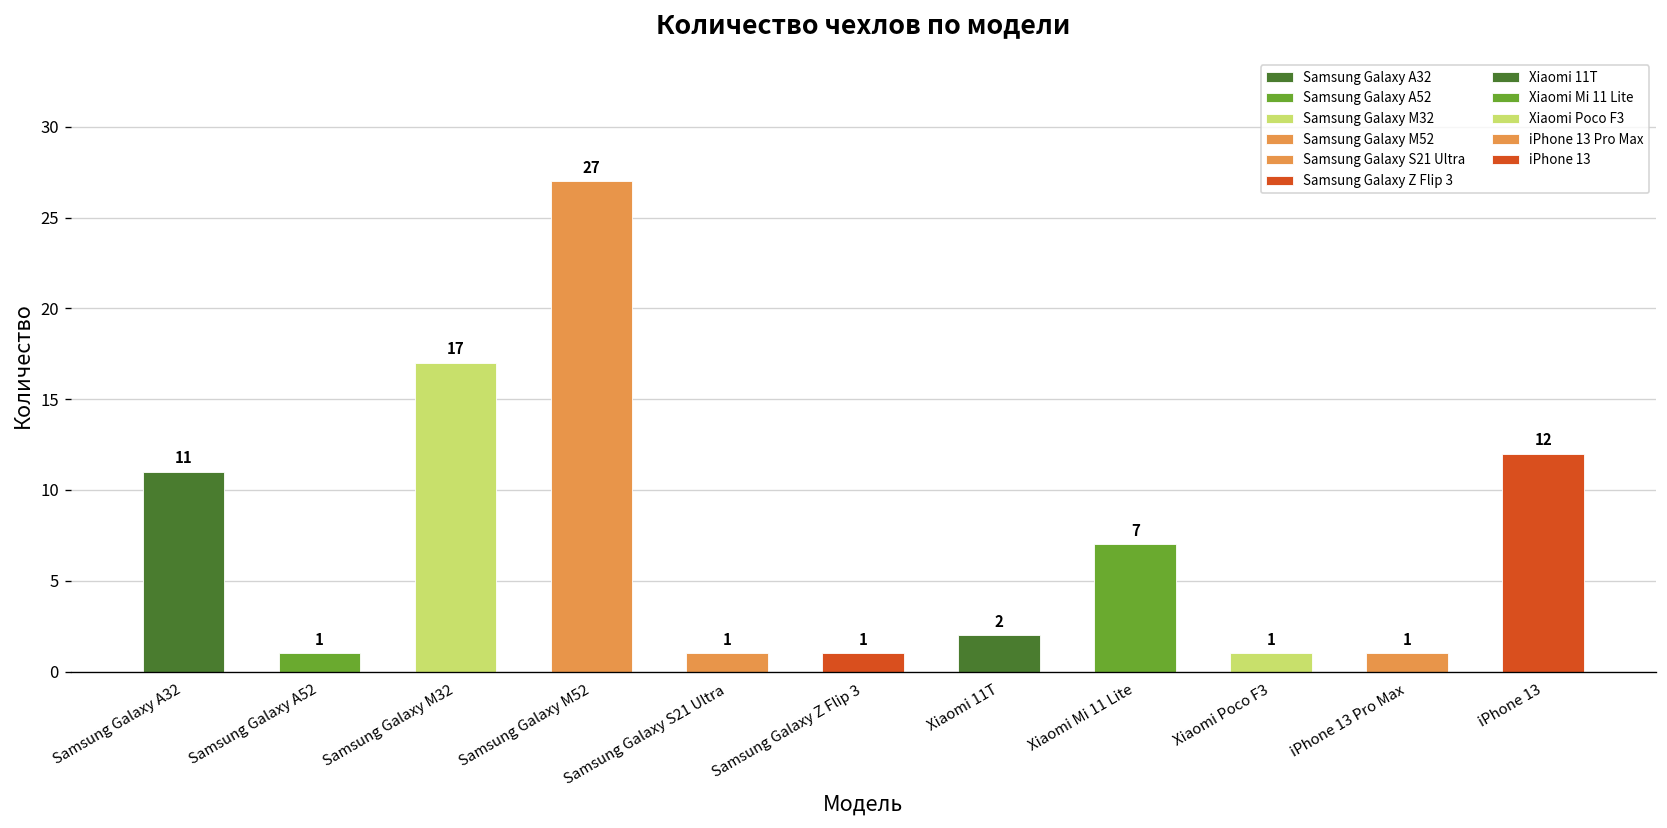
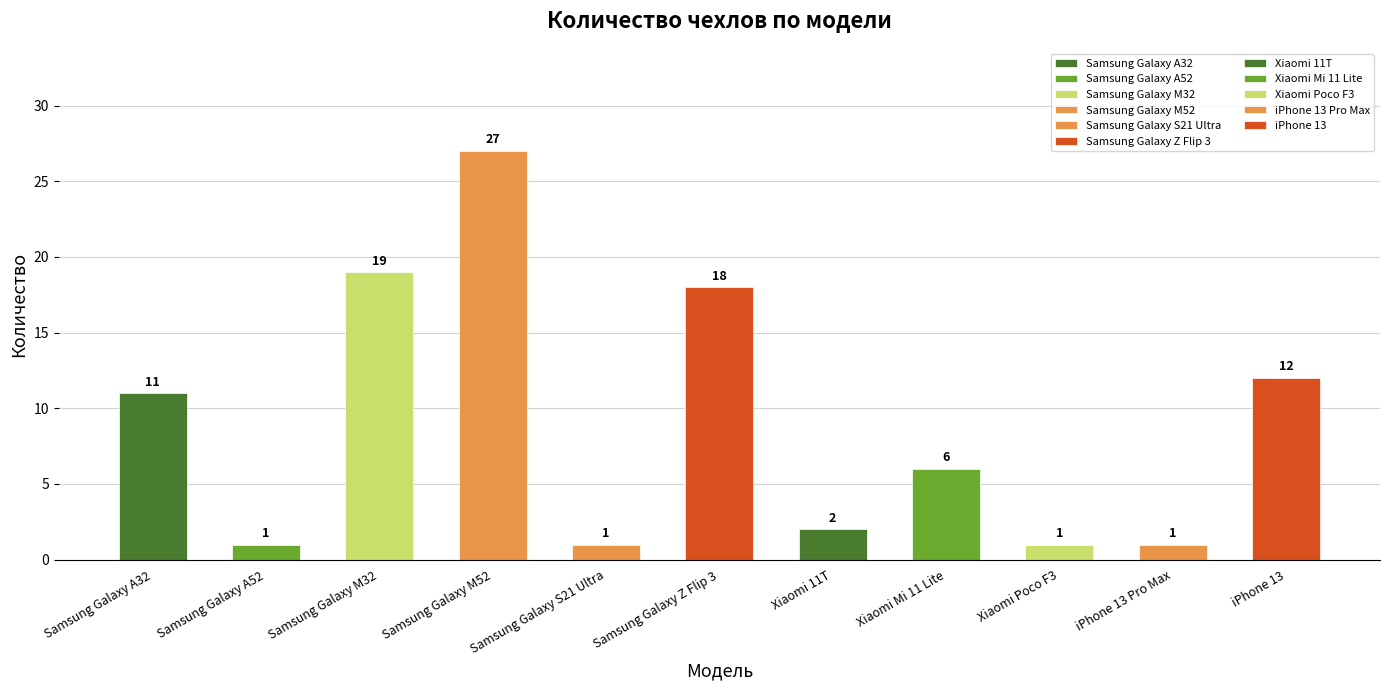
Samsung Galaxy M32: 17 -> 19
Samsung Galaxy Z Flip 3: 1 -> 18
Xiaomi Mi 11 Lite: 7 -> 6
